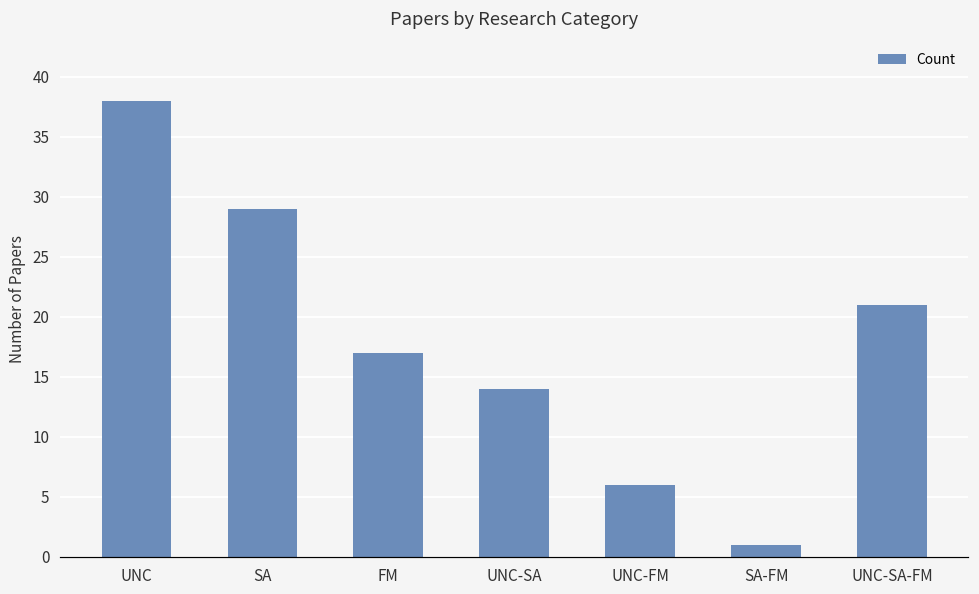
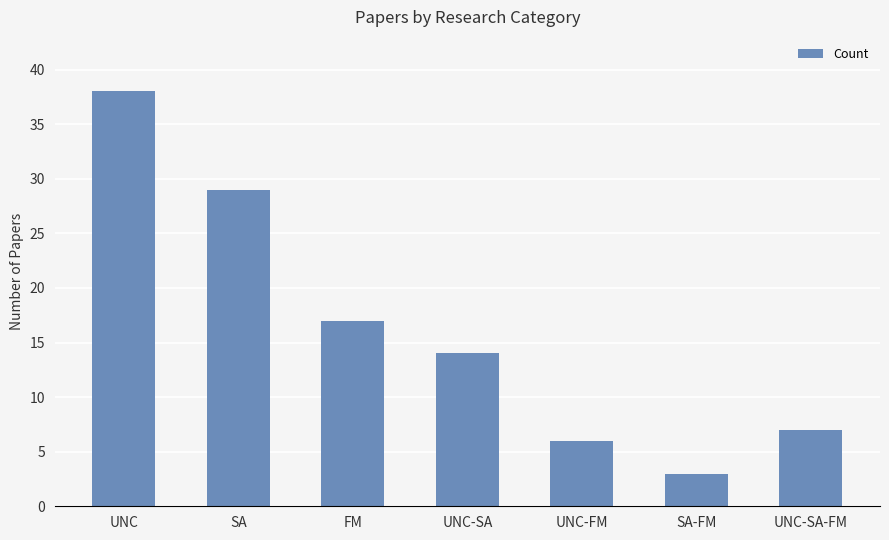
SA-FM: 1 -> 3
UNC-SA-FM: 21 -> 7
